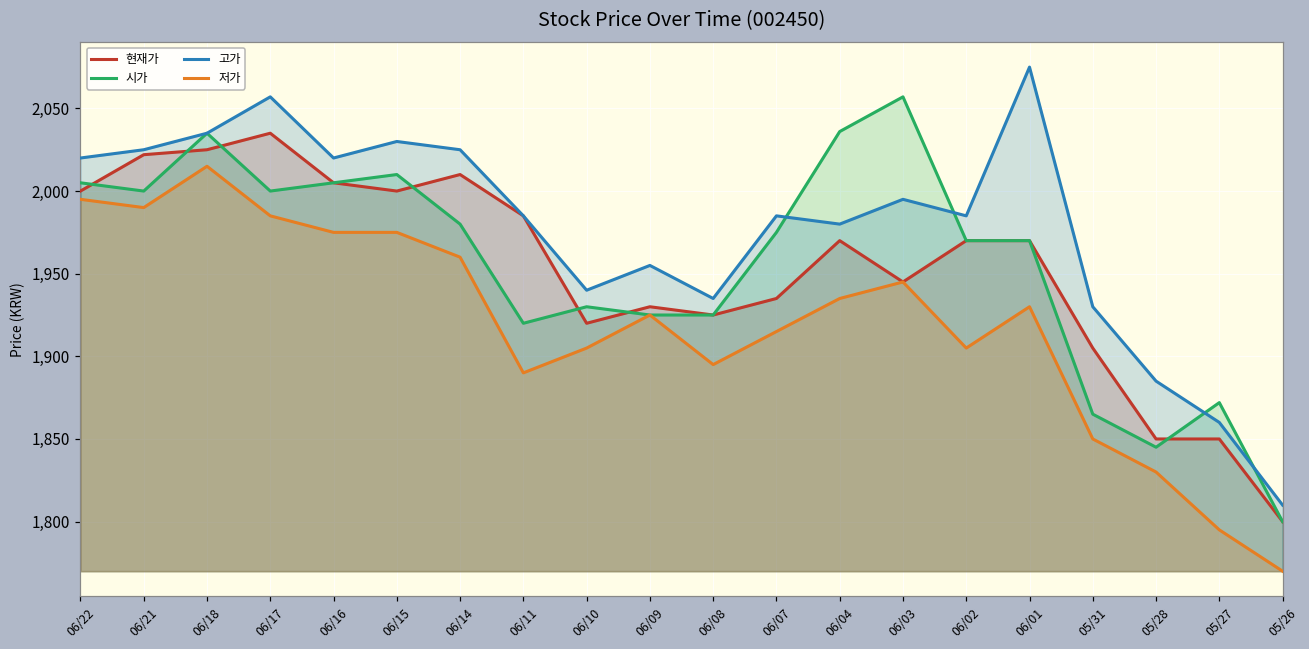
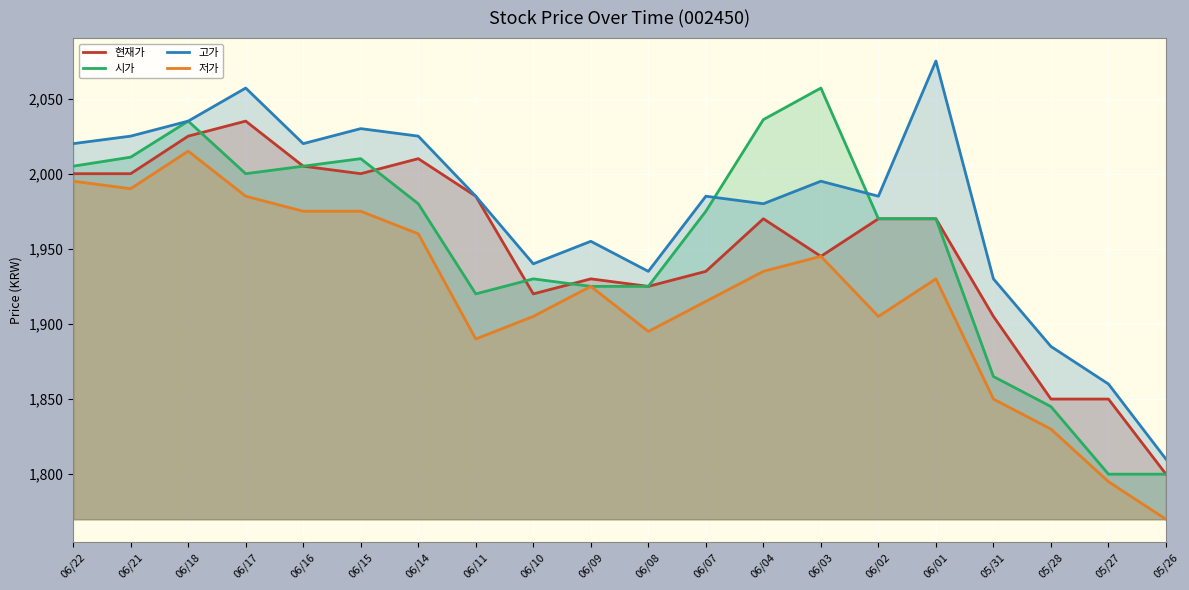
현재가, 06/21: 2,022 -> 2,000
시가, 06/21: 2,000 -> 2,011
시가, 05/27: 1,872 -> 1,800
